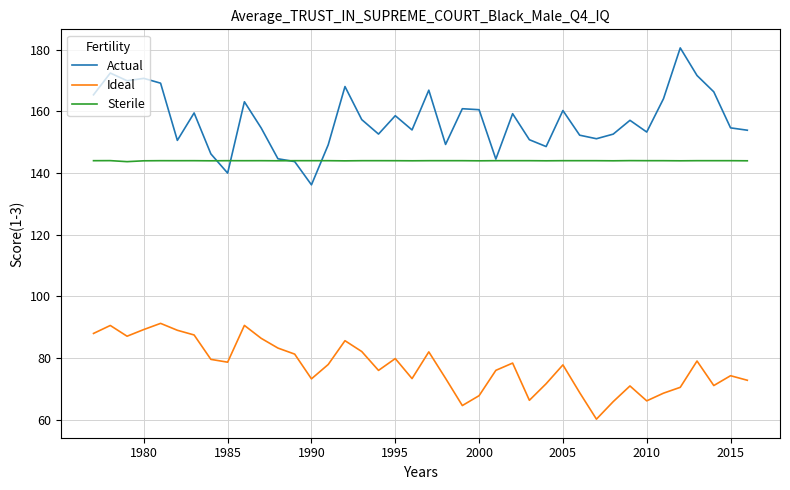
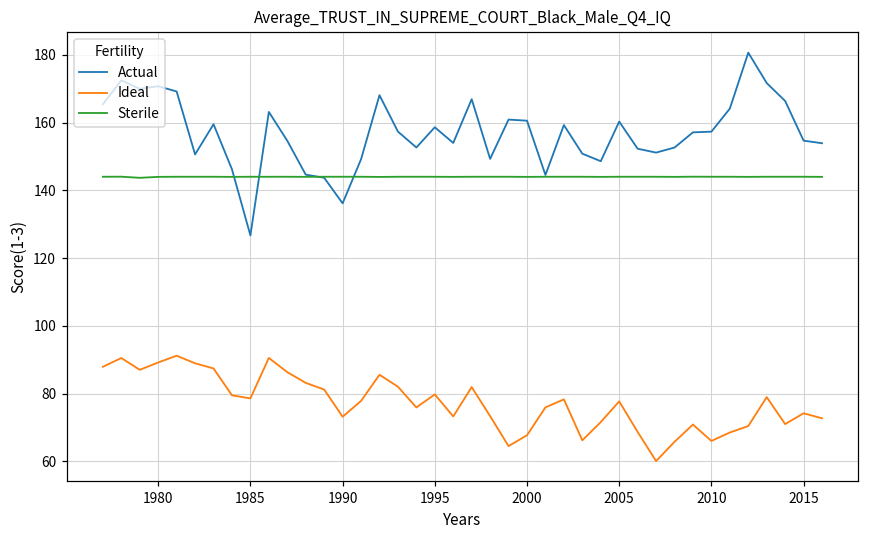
Actual, 1985: 140 -> 127
Actual, 2010: 153 -> 157
